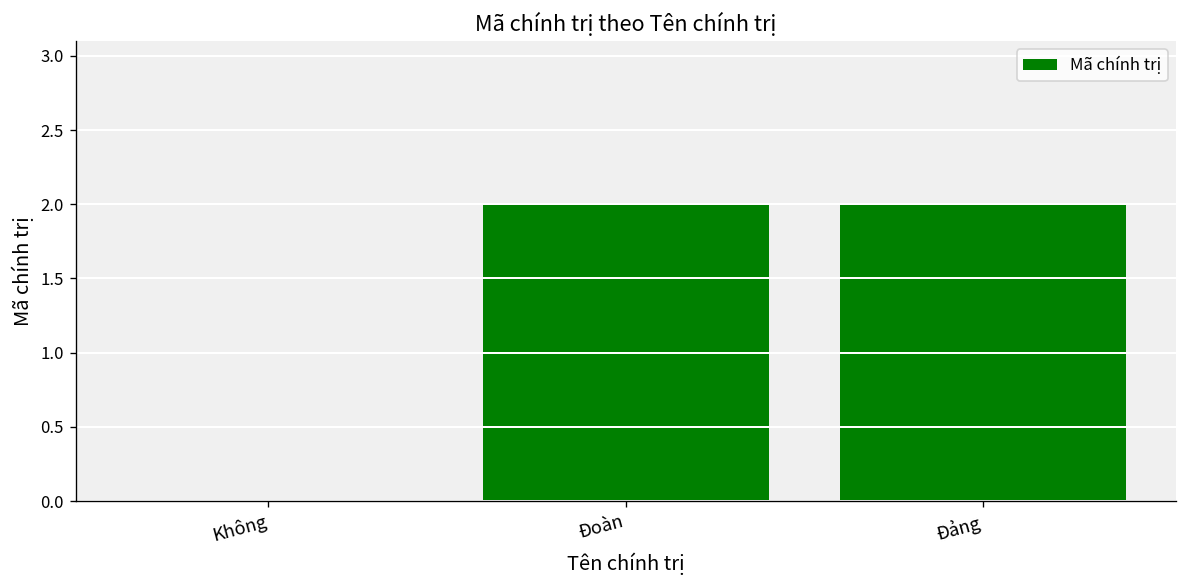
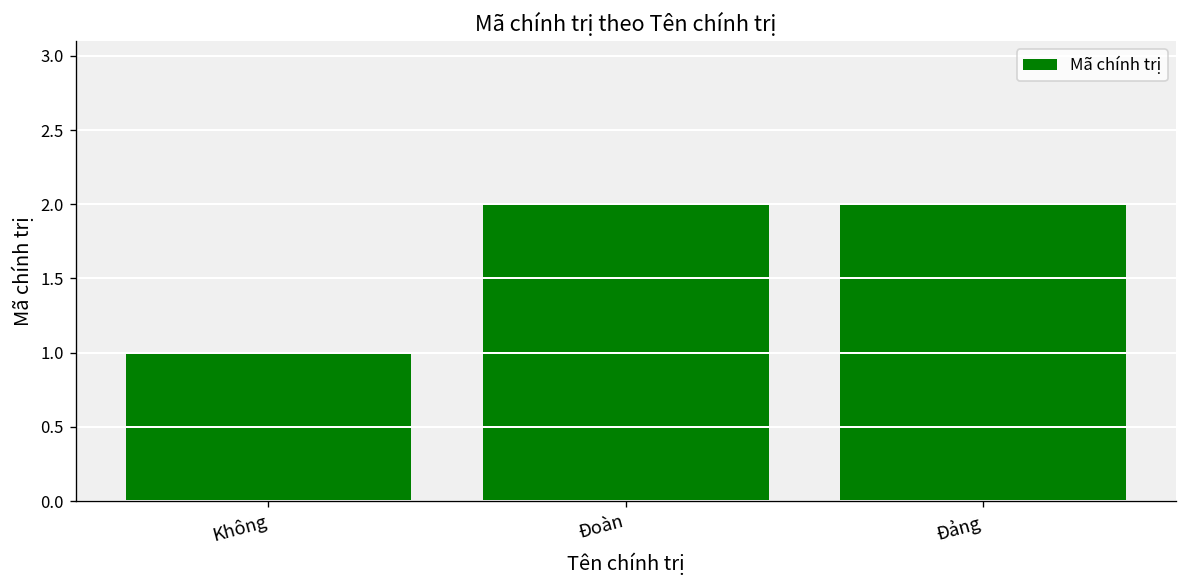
Không: 0 -> 1
